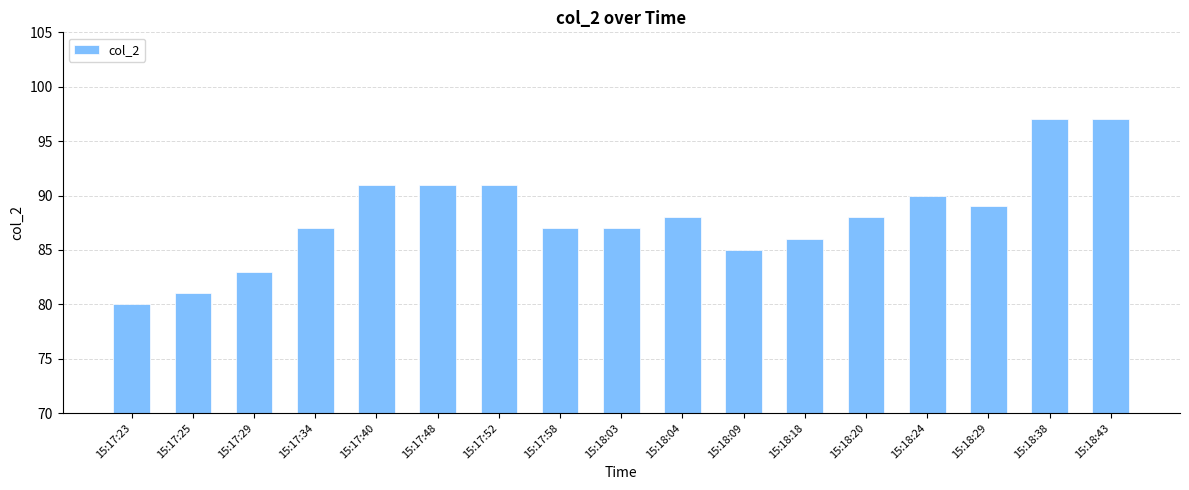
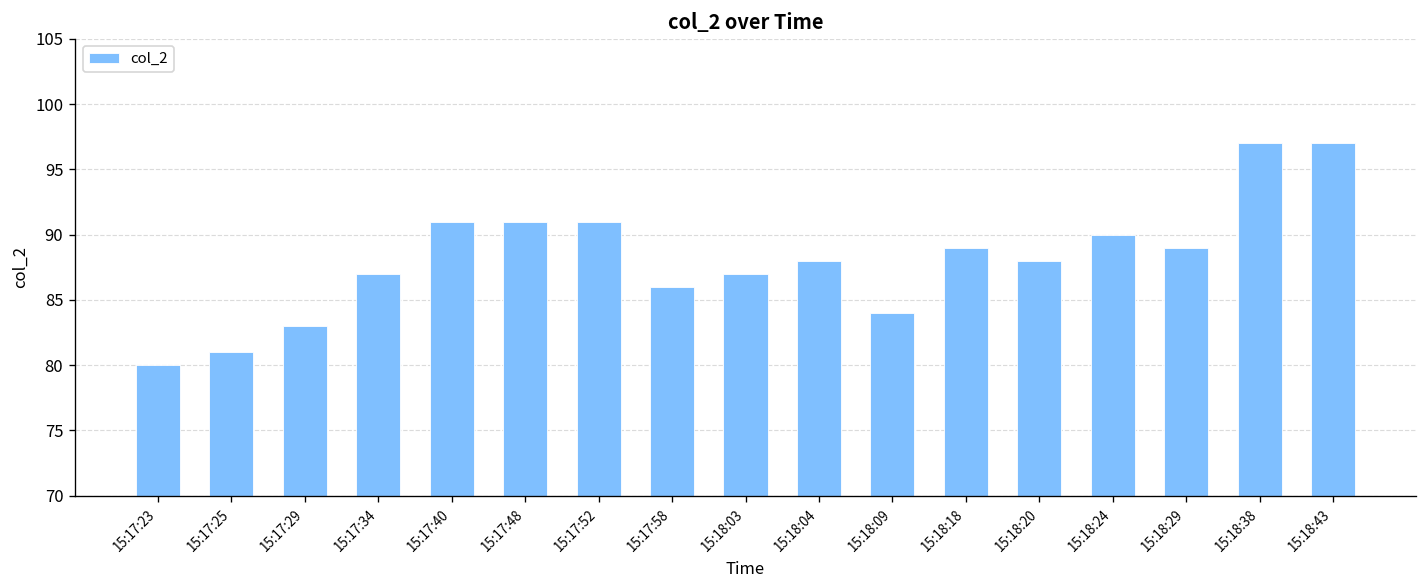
15:17:58: 87 -> 86
15:18:09: 85 -> 84
15:18:18: 86 -> 89
